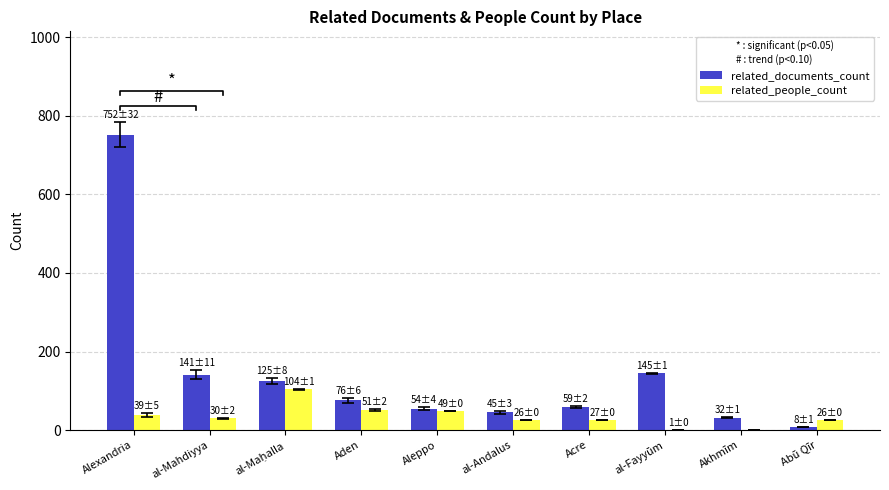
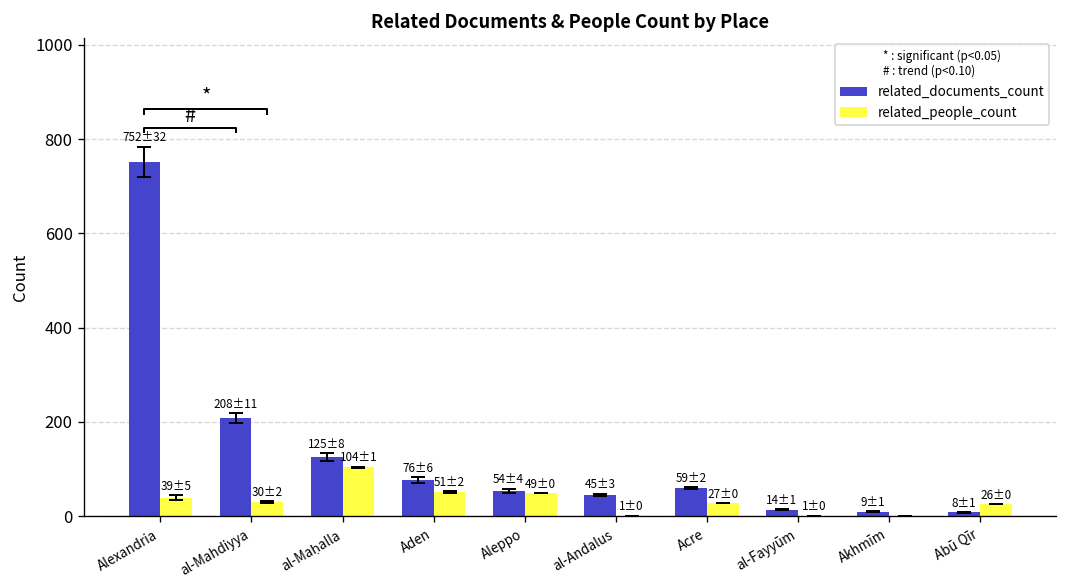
related_documents_count, al-Mahdiyya: 141±11 -> 208±11
related_people_count, al-Andalus: 26±0 -> 1±0
related_documents_count, al-Fayyūm: 145±1 -> 14±1
related_documents_count, Akhmīm: 32±1 -> 9±1
